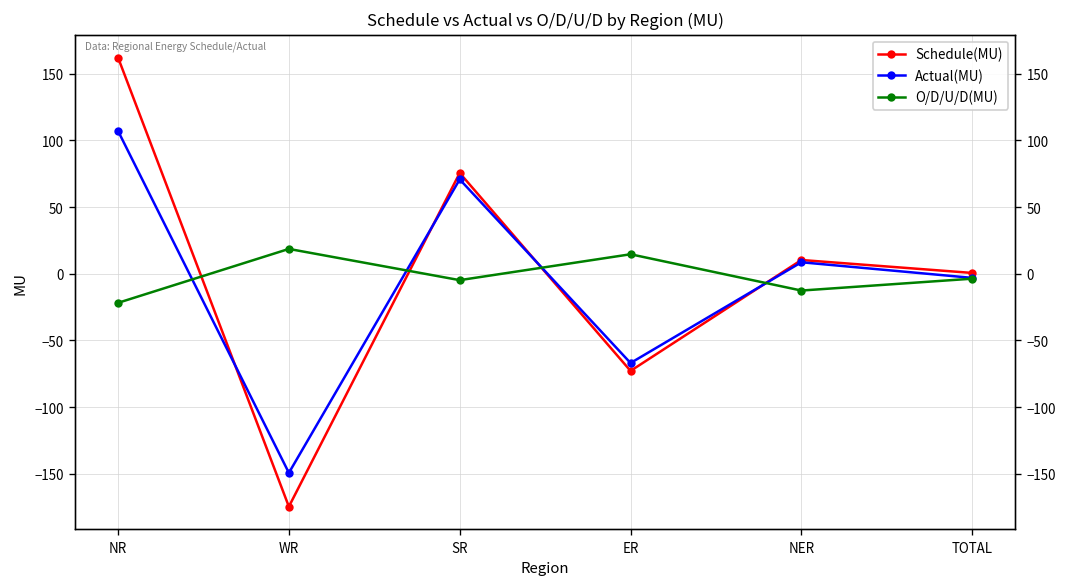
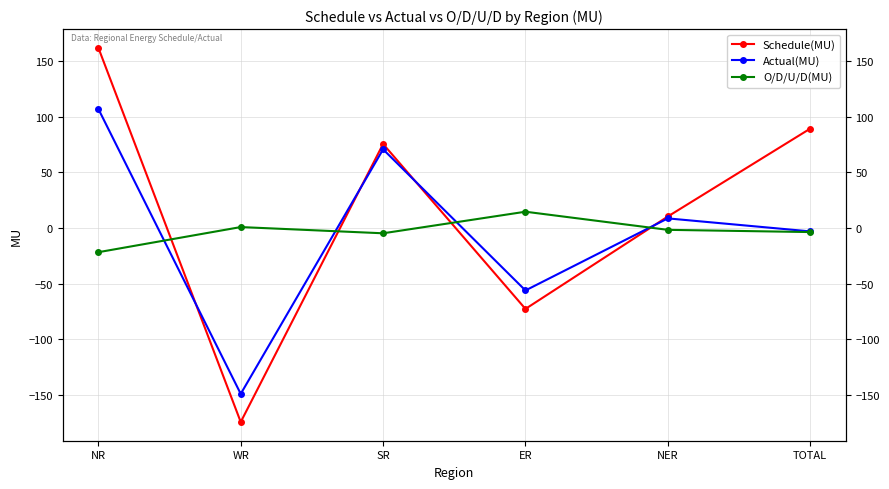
O/D/U/D(MU), WR: 19 -> 1
Actual(MU), ER: -67 -> -56
O/D/U/D(MU), NER: -13 -> -2
Schedule(MU), TOTAL: 1 -> 89
